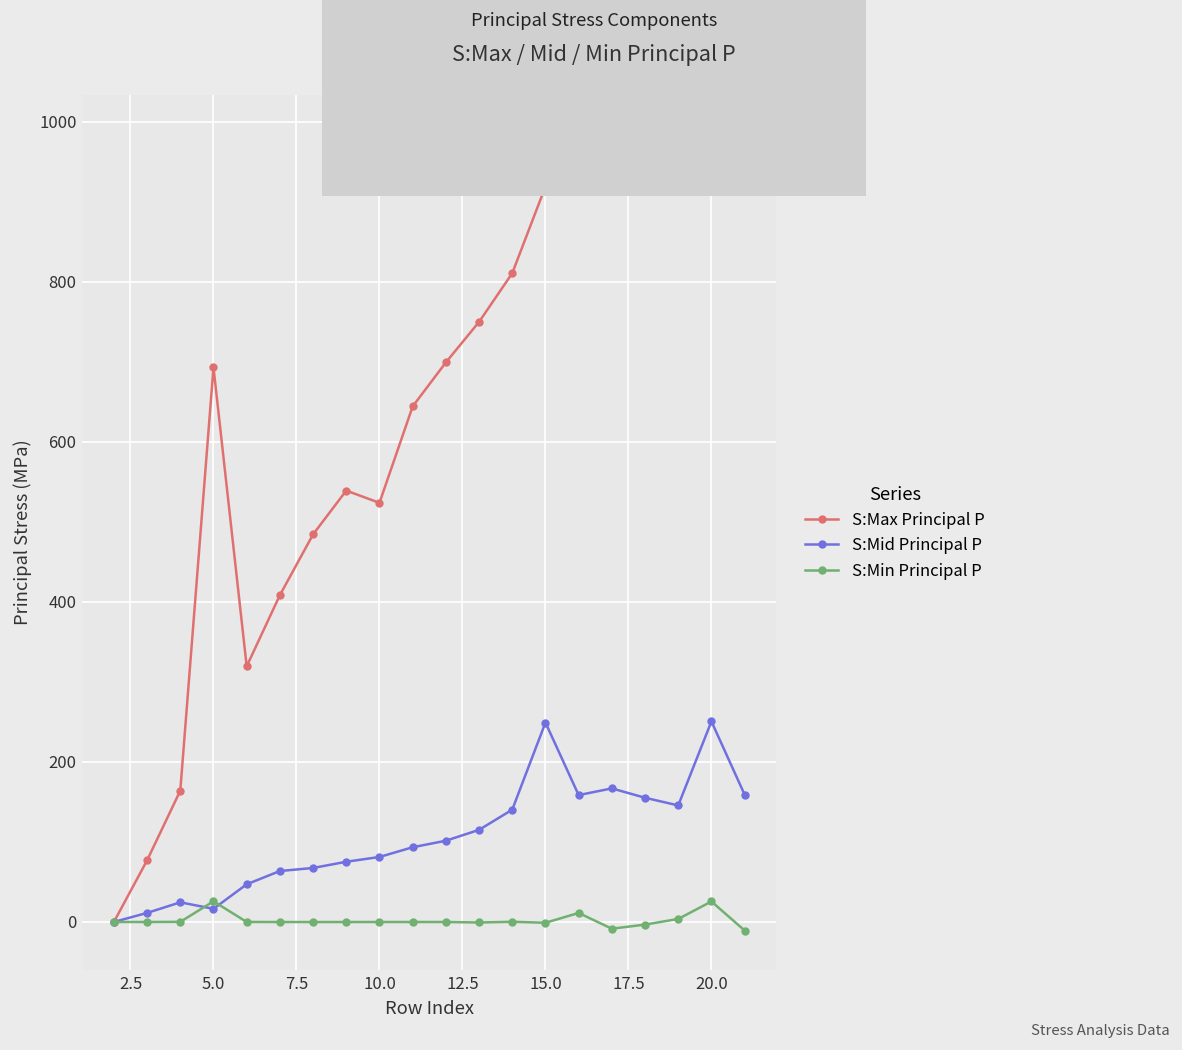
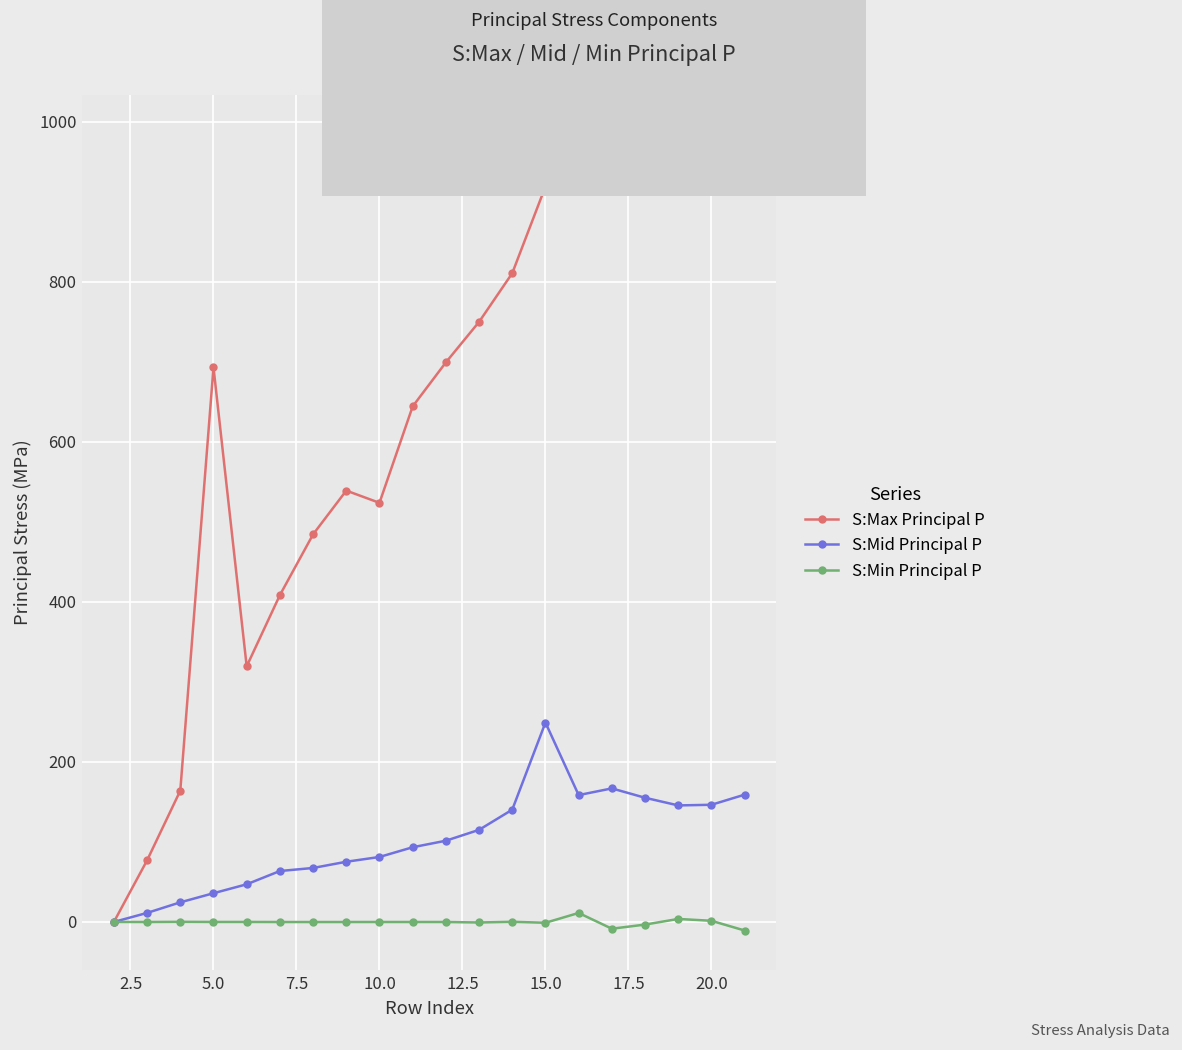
S:Mid Principal P, 5.0: 20 -> 40
S:Min Principal P, 5.0: 30 -> 0
S:Mid Principal P, 20.0: 250 -> 150
S:Min Principal P, 20.0: 30 -> 0
